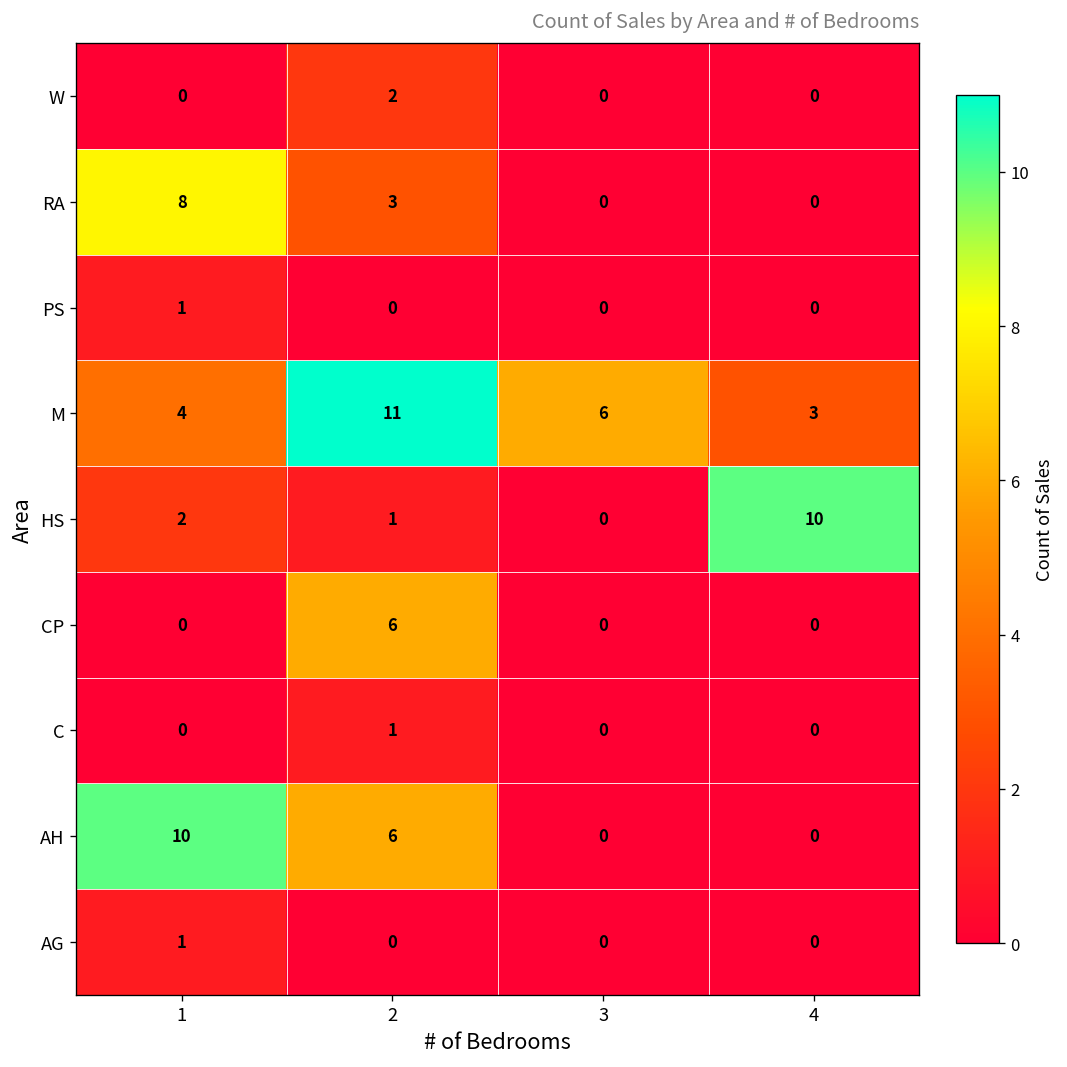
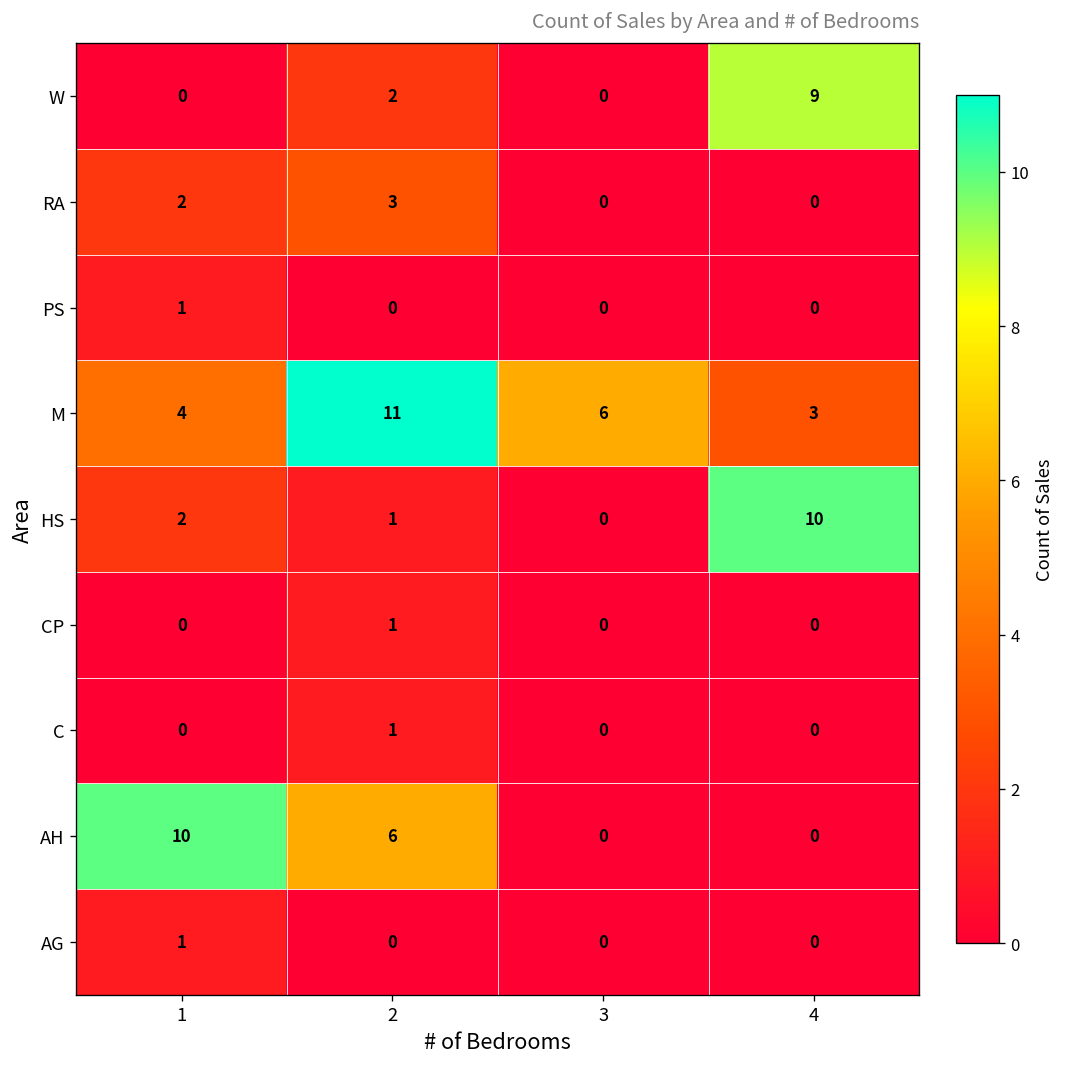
W, 4: 0 -> 9
RA, 1: 8 -> 2
CP, 2: 6 -> 1
